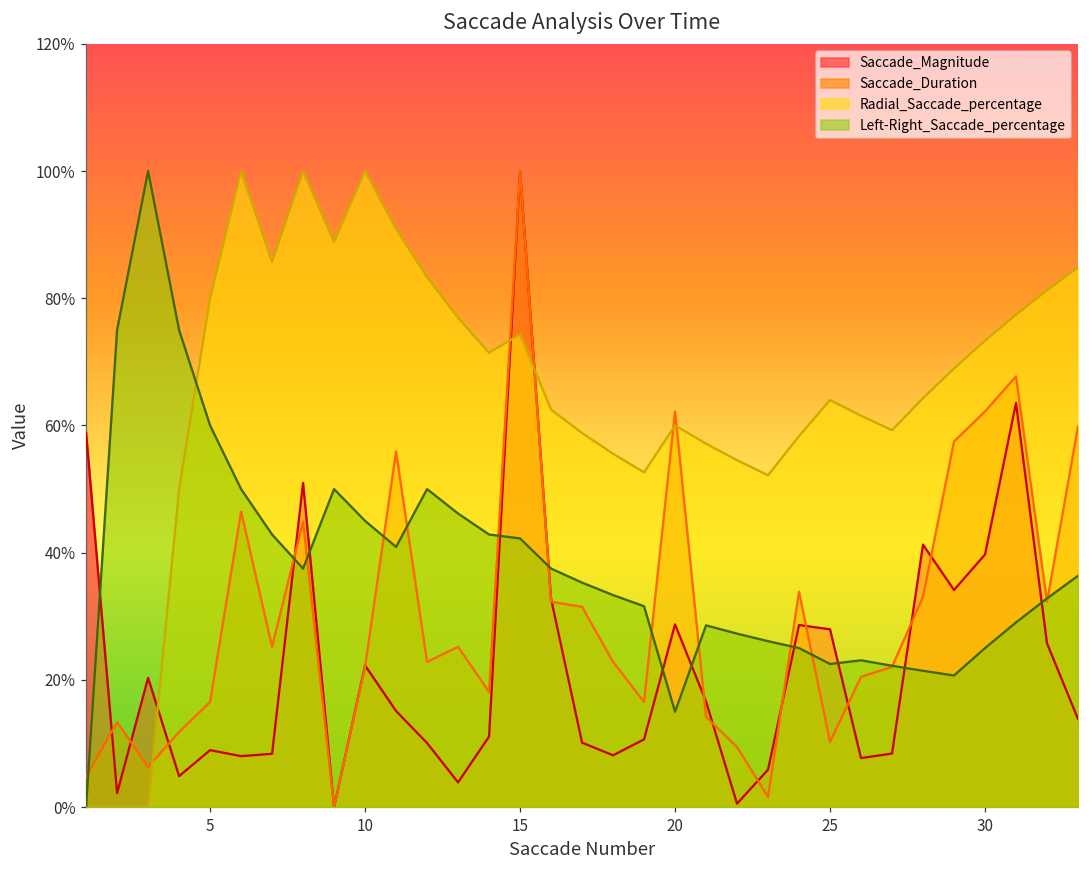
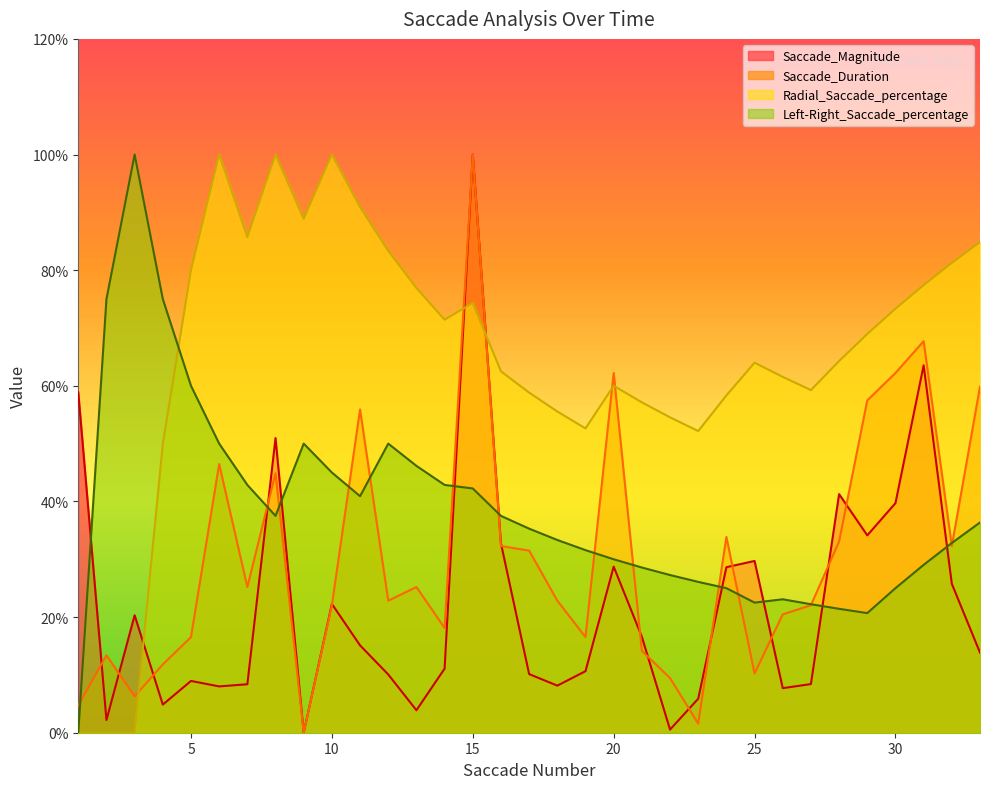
Left-Right_Saccade_percentage, 20: 15% -> 30%
Saccade_Magnitude, 25: 28% -> 30%
